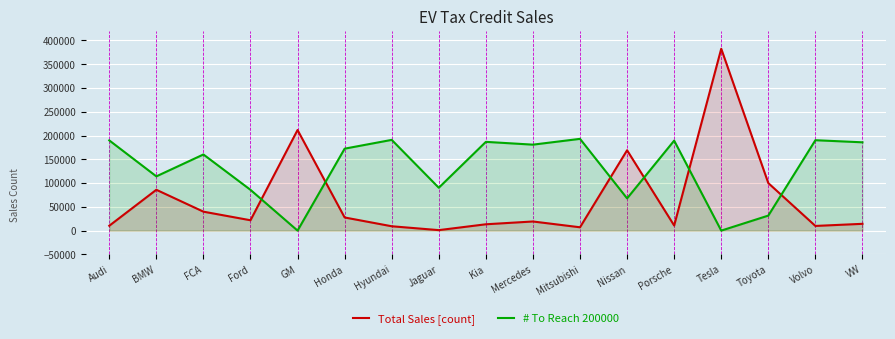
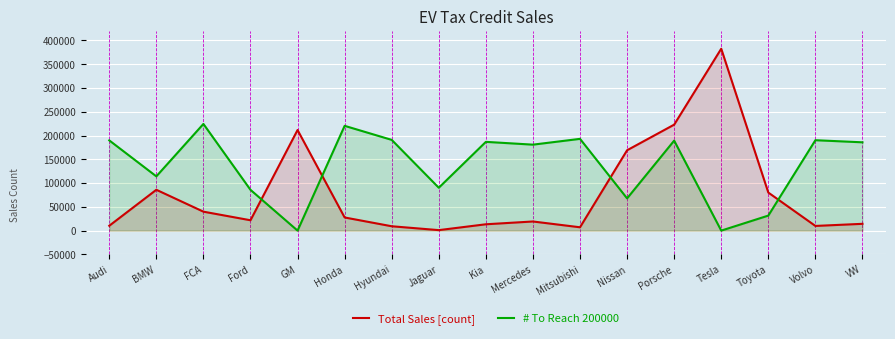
# To Reach 200000, FCA: 160000 -> 220000
# To Reach 200000, Honda: 170000 -> 220000
Total Sales [count], Porsche: 10000 -> 220000
Total Sales [count], Toyota: 100000 -> 80000
